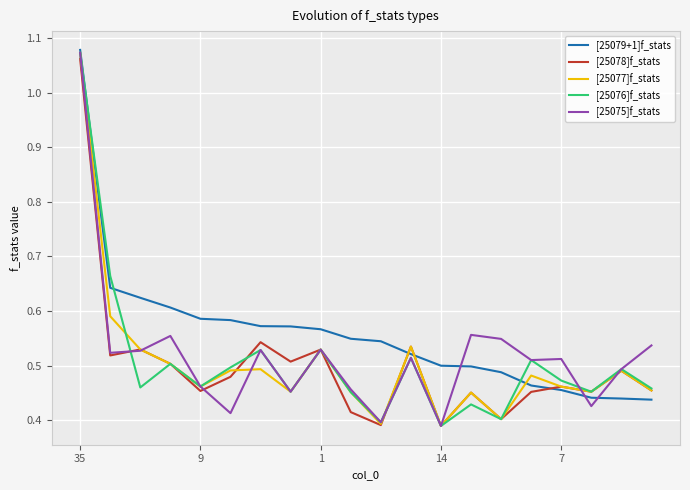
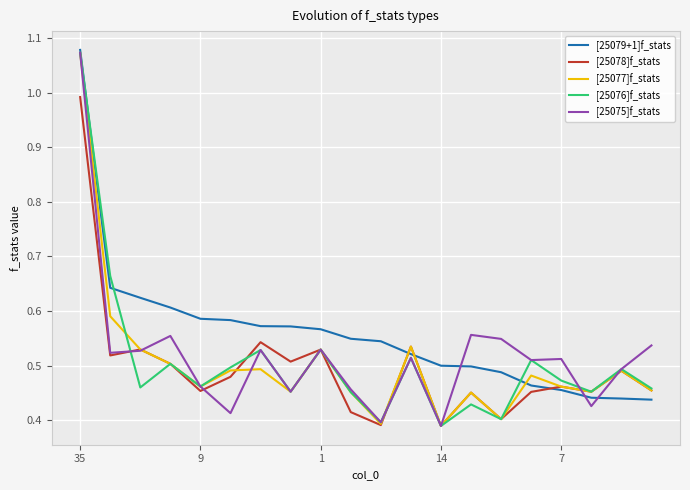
[25078]f_stats, 35: 1.06 -> 0.99
